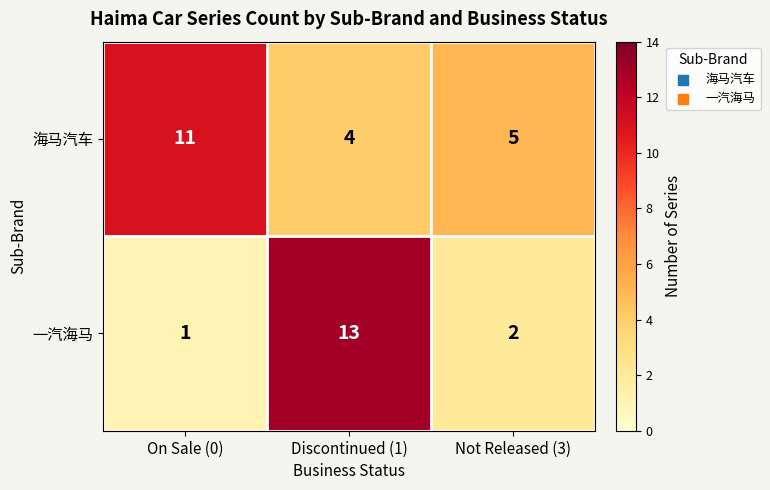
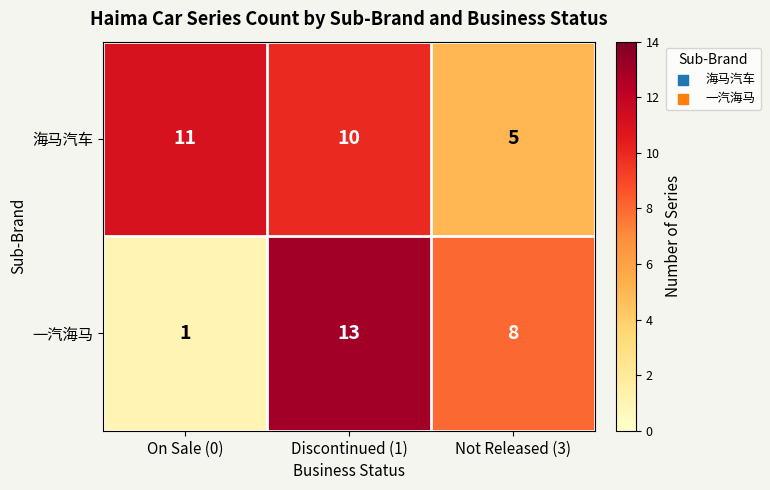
海马汽车, Discontinued (1): 4 -> 10
一汽海马, Not Released (3): 2 -> 8
